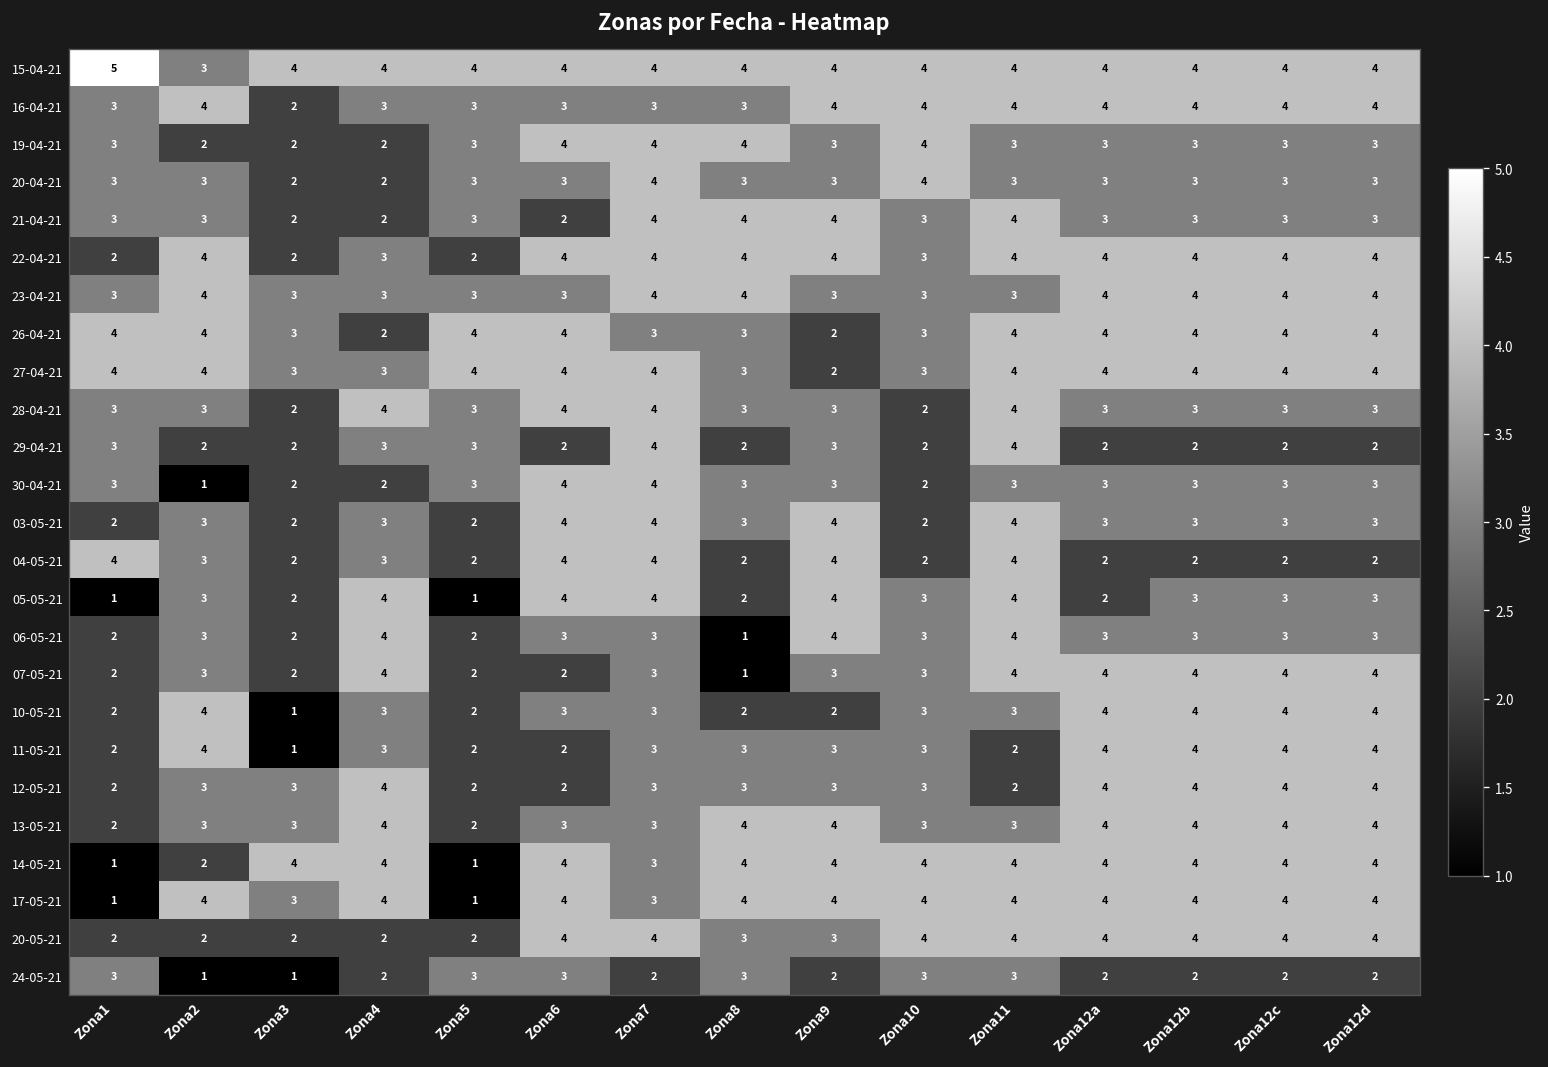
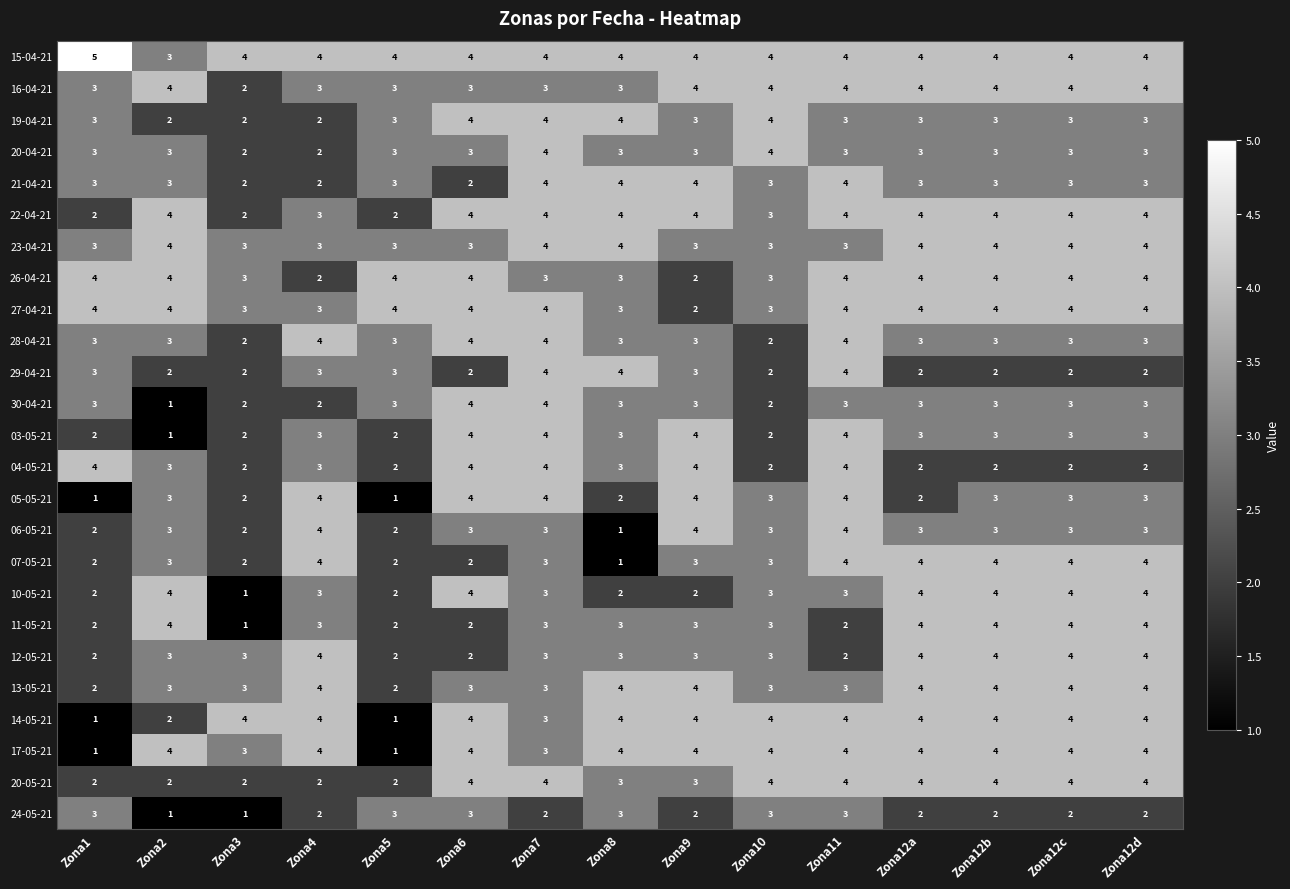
29-04-21, Zona8: 2 -> 4
03-05-21, Zona2: 3 -> 1
04-05-21, Zona8: 2 -> 3
10-05-21, Zona6: 3 -> 4
